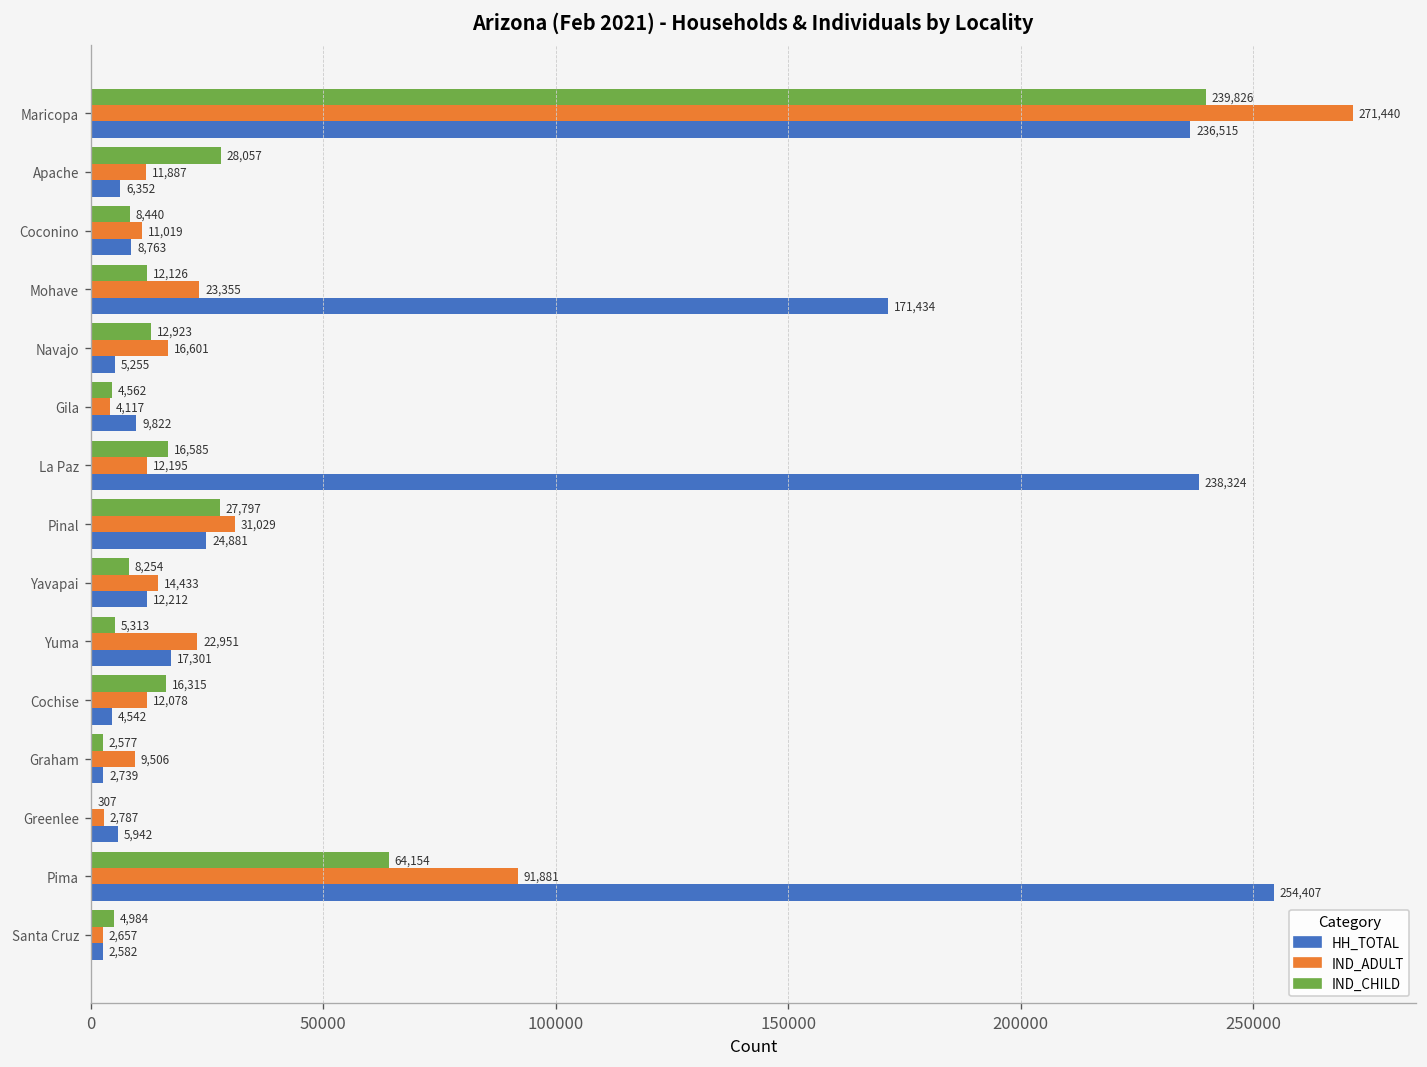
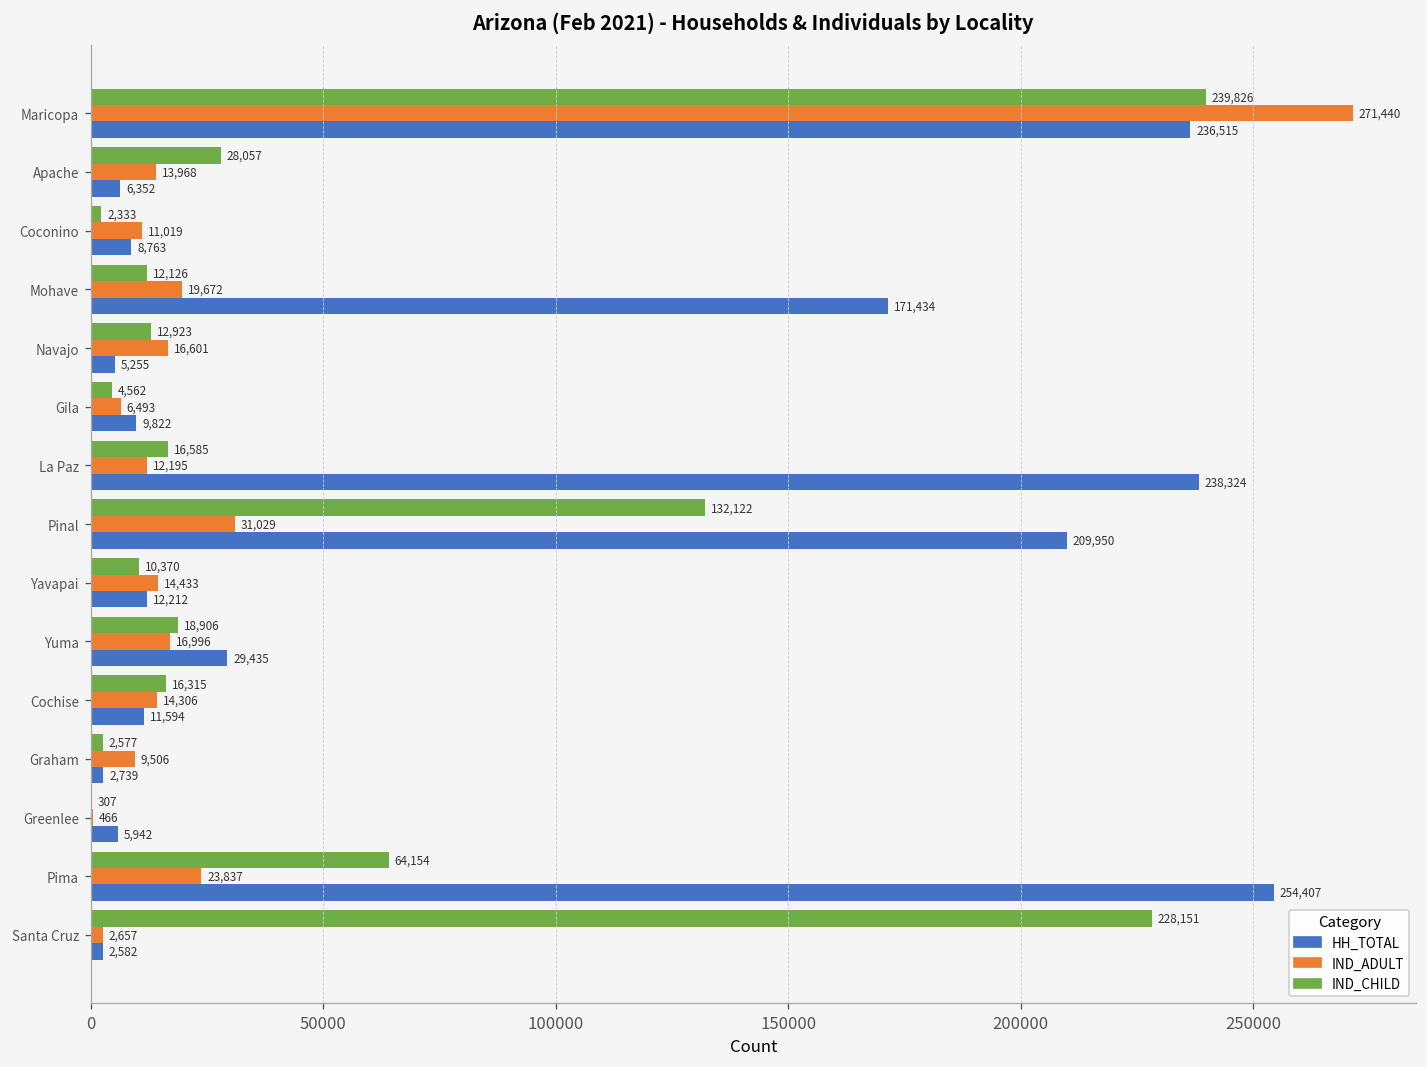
IND_ADULT, Apache: 11,887 -> 13,968
IND_CHILD, Coconino: 8,440 -> 2,333
IND_ADULT, Mohave: 23,355 -> 19,672
IND_ADULT, Gila: 4,117 -> 6,493
IND_CHILD, Pinal: 27,797 -> 132,122
HH_TOTAL, Pinal: 24,881 -> 209,950
IND_CHILD, Yavapai: 8,254 -> 10,370
IND_CHILD, Yuma: 5,313 -> 18,906
IND_ADULT, Yuma: 22,951 -> 16,996
HH_TOTAL, Yuma: 17,301 -> 29,435
IND_ADULT, Cochise: 12,078 -> 14,306
HH_TOTAL, Cochise: 4,542 -> 11,594
IND_ADULT, Greenlee: 2,787 -> 466
IND_ADULT, Pima: 91,881 -> 23,837
IND_CHILD, Santa Cruz: 4,984 -> 228,151
